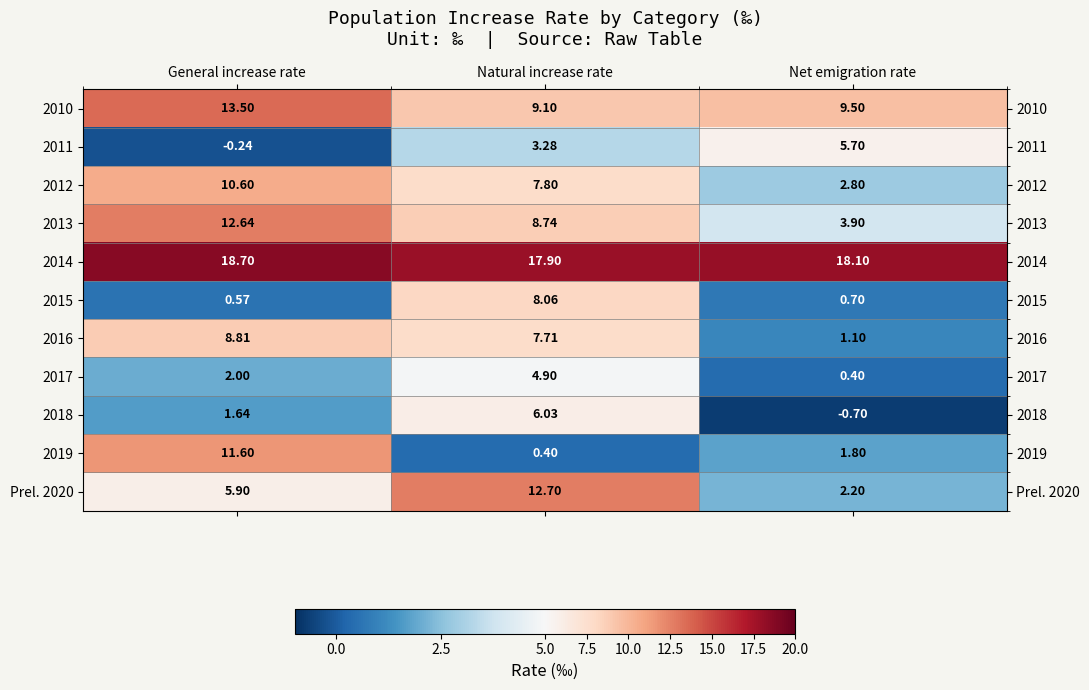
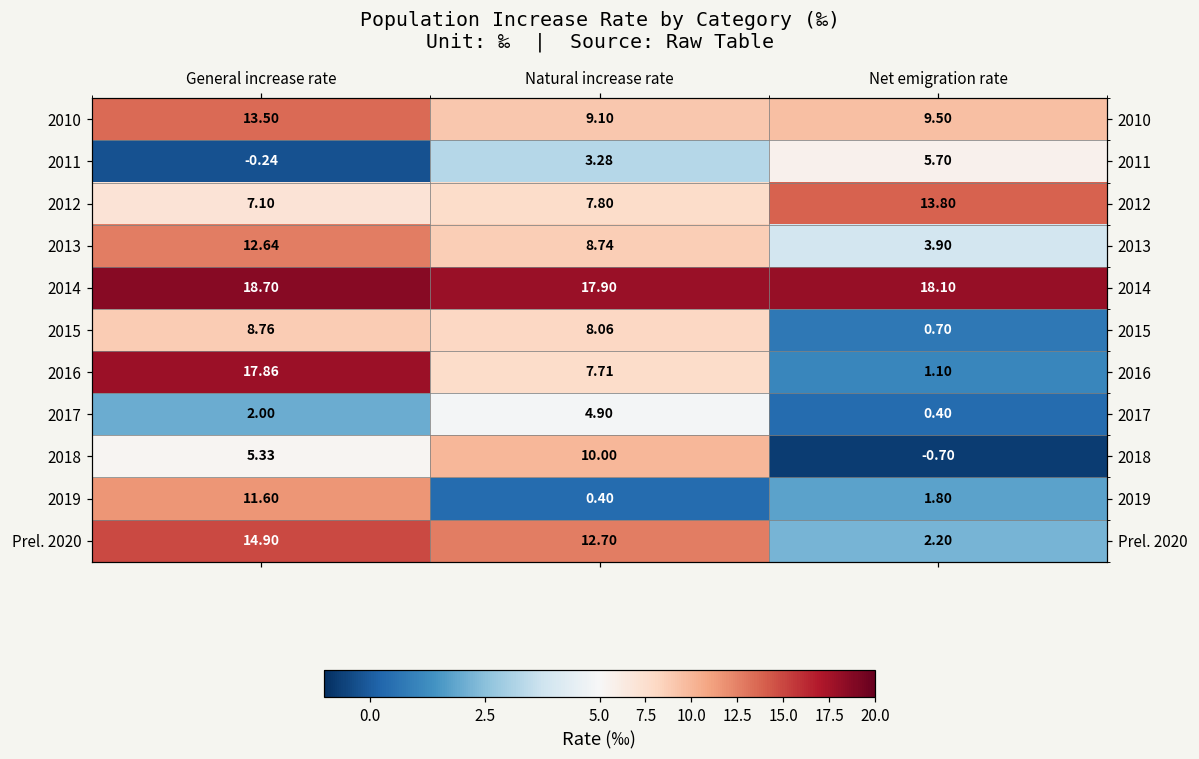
2012, General increase rate: 10.60 -> 7.10
2012, Net emigration rate: 2.80 -> 13.80
2015, General increase rate: 0.57 -> 8.76
2016, General increase rate: 8.81 -> 17.86
2018, General increase rate: 1.64 -> 5.33
2018, Natural increase rate: 6.03 -> 10.00
Prel. 2020, General increase rate: 5.90 -> 14.90
